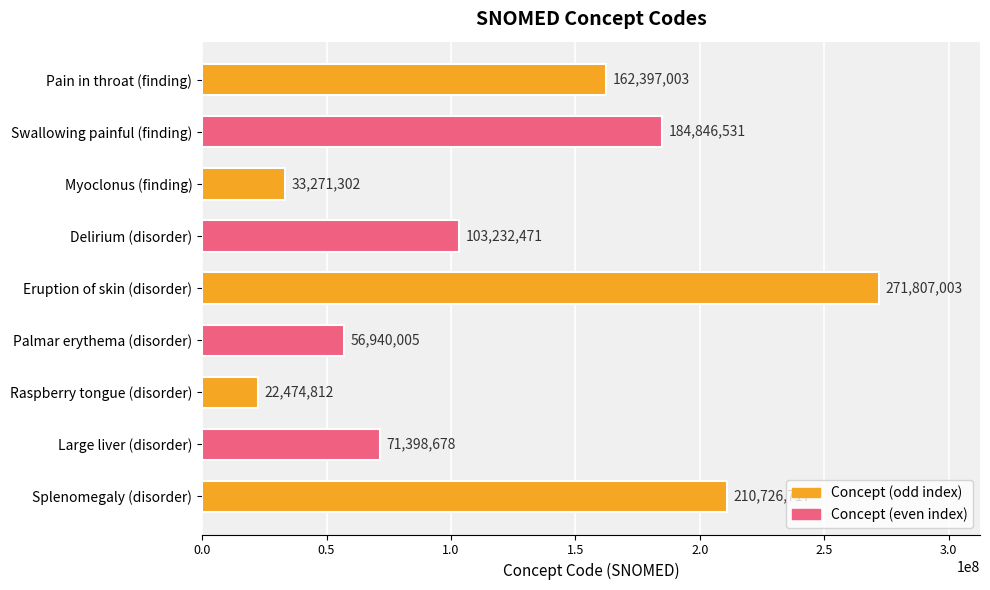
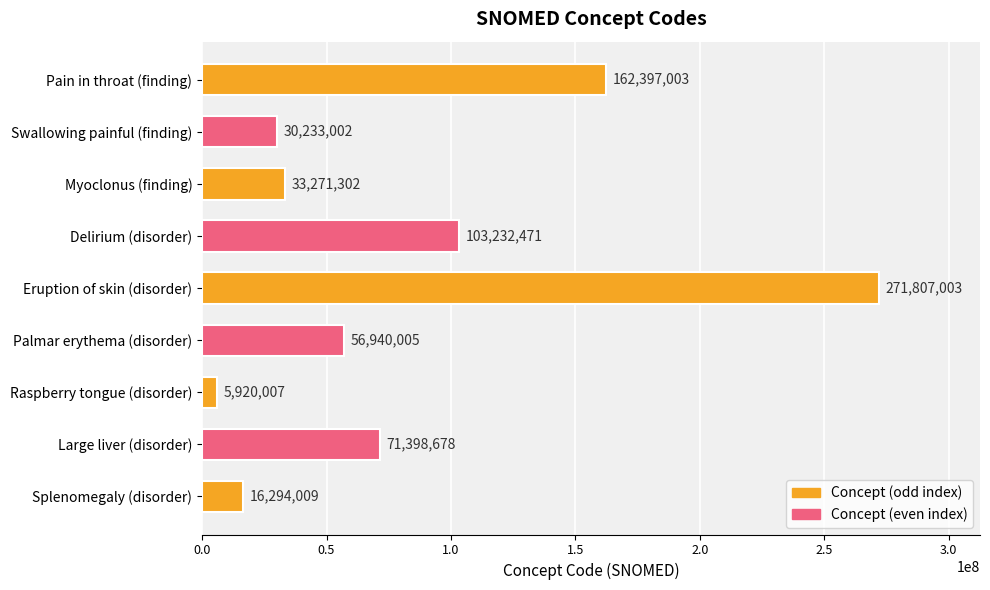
Swallowing painful (finding): 184,846,531 -> 30,233,002
Raspberry tongue (disorder): 22,474,812 -> 5,920,007
Splenomegaly (disorder): 211000000 -> 16000000
